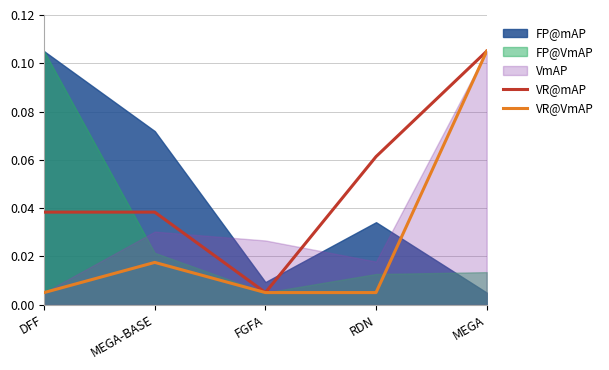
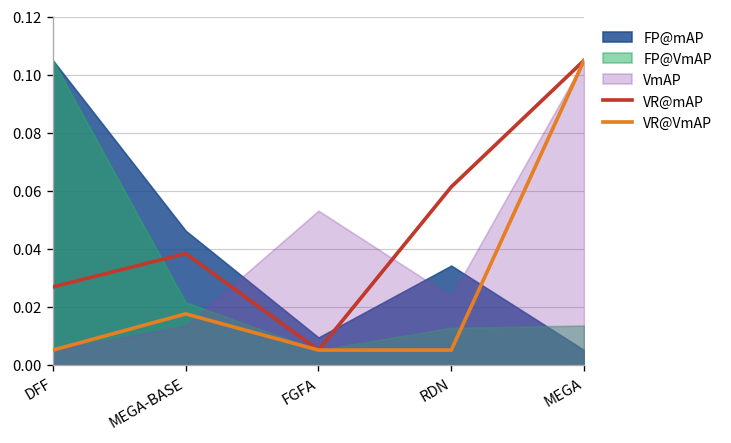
VR@mAP, DFF: 0.038 -> 0.027
FP@mAP, MEGA-BASE: 0.072 -> 0.046
VmAP, MEGA-BASE: 0.030 -> 0.013
VmAP, FGFA: 0.027 -> 0.053
VmAP, RDN: 0.018 -> 0.024
